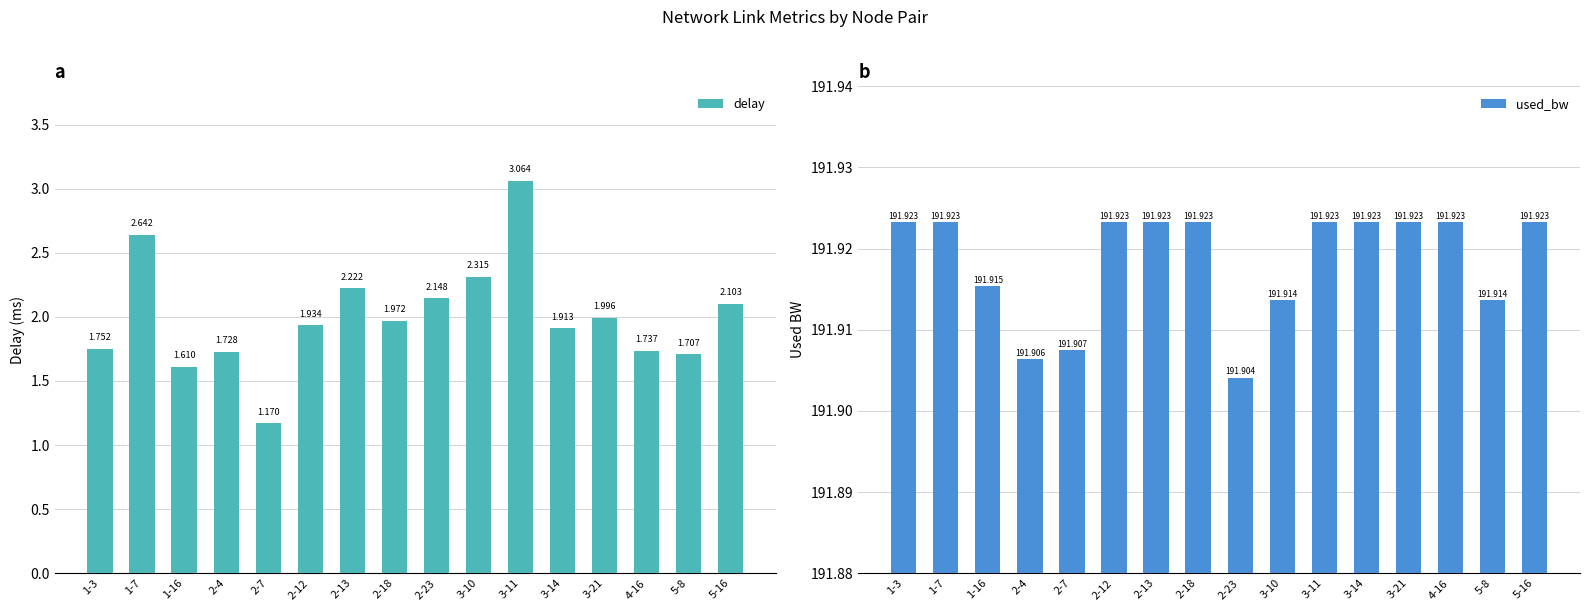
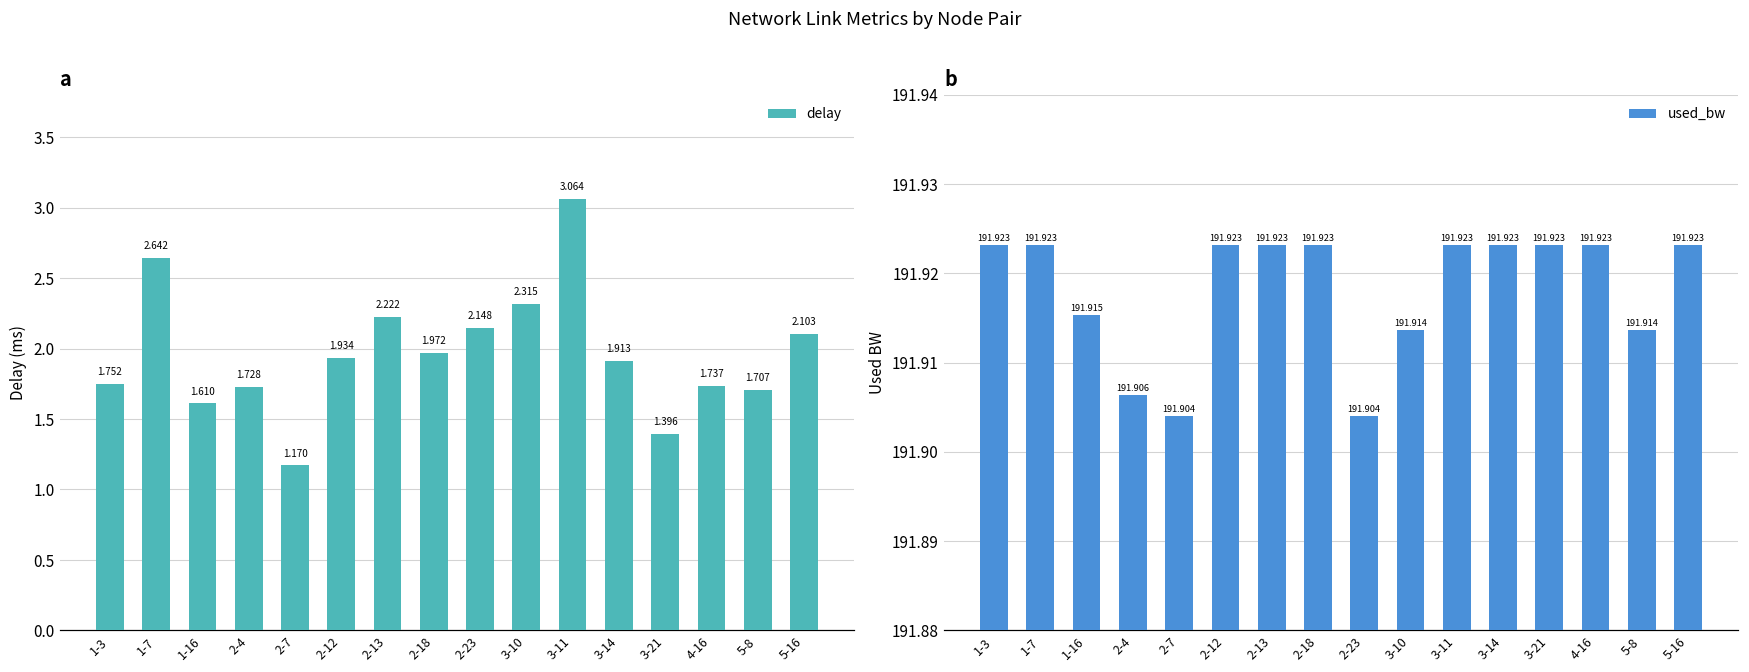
a, 3-21: 1.996 -> 1.396
b, 2-7: 191.907 -> 191.904
